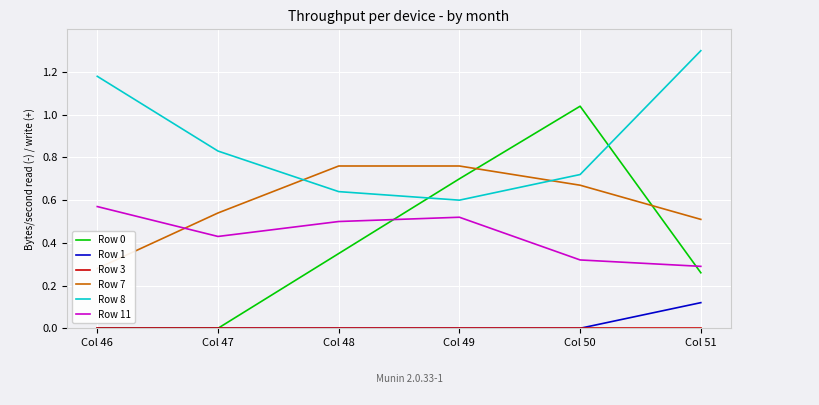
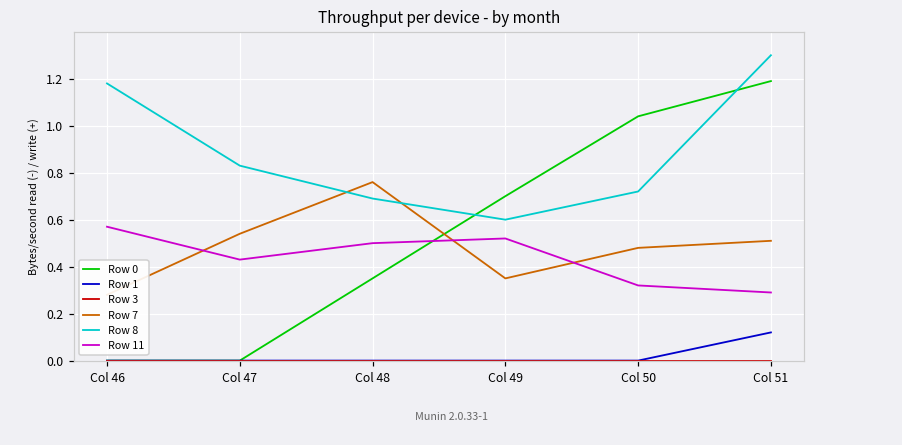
Row 8, Col 48: 0.64 -> 0.69
Row 7, Col 49: 0.76 -> 0.35
Row 7, Col 50: 0.67 -> 0.48
Row 0, Col 51: 0.26 -> 1.19
